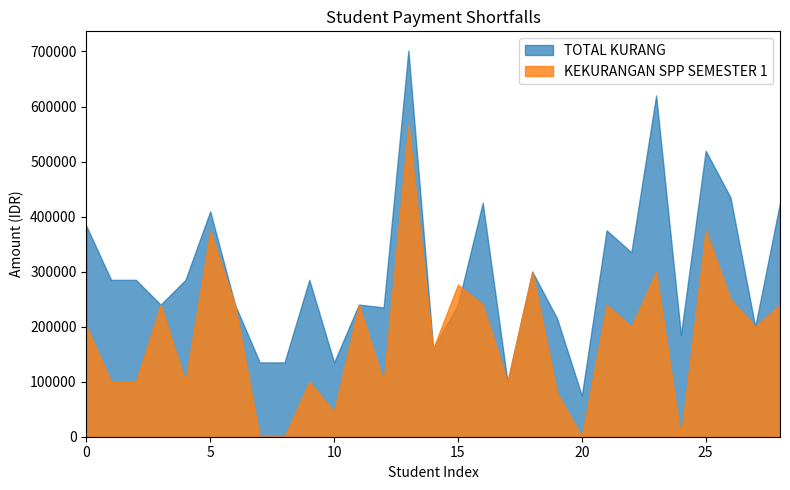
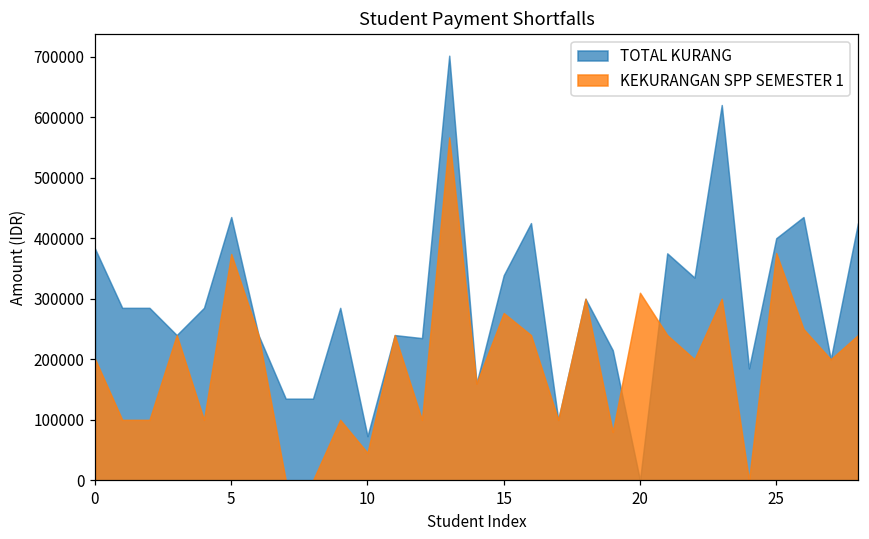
TOTAL KURANG, 5: 410000 -> 440000
TOTAL KURANG, 10: 140000 -> 70000
TOTAL KURANG, 15: 240000 -> 340000
TOTAL KURANG, 20: 70000 -> 0
KEKURANGAN SPP SEMESTER 1, 20: 0 -> 310000
TOTAL KURANG, 25: 520000 -> 400000
